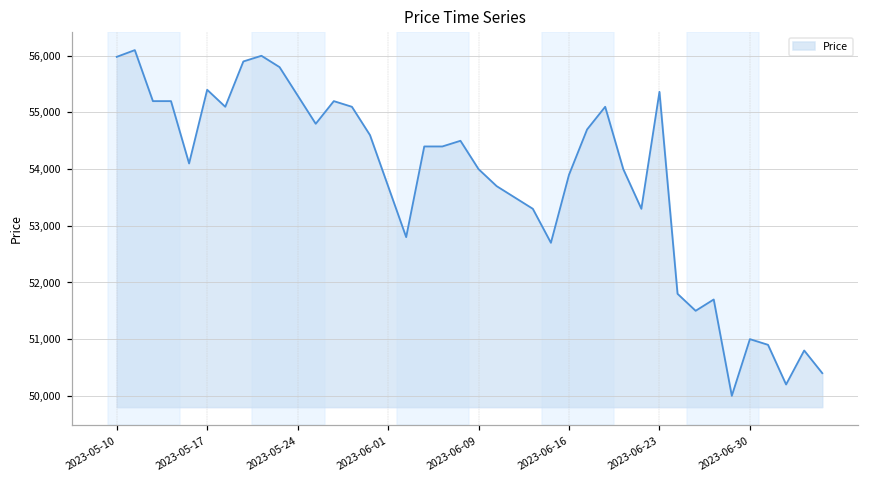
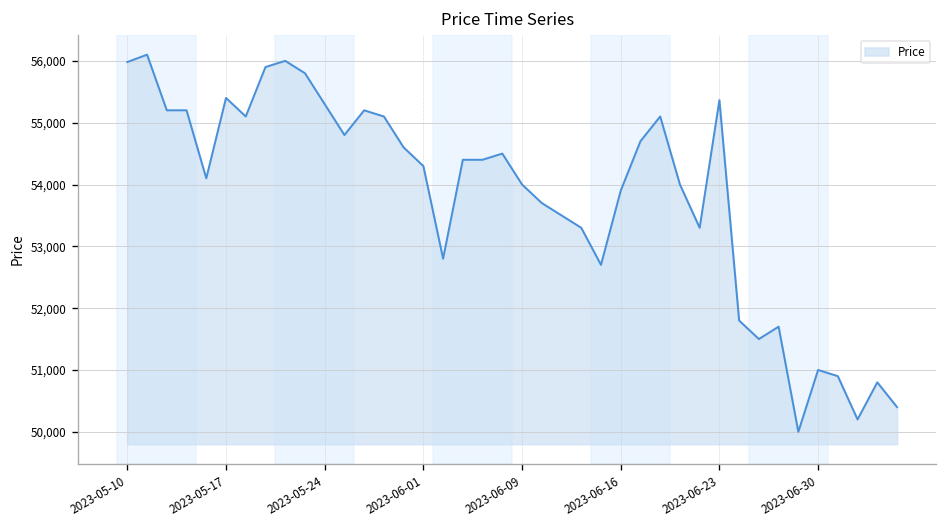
2023-06-01: 53,700 -> 54,300
